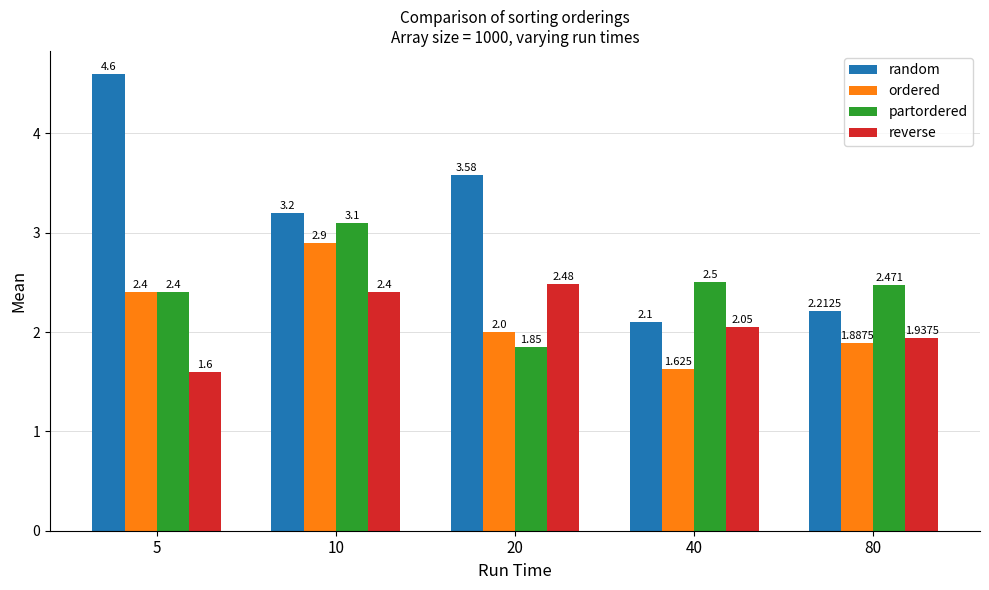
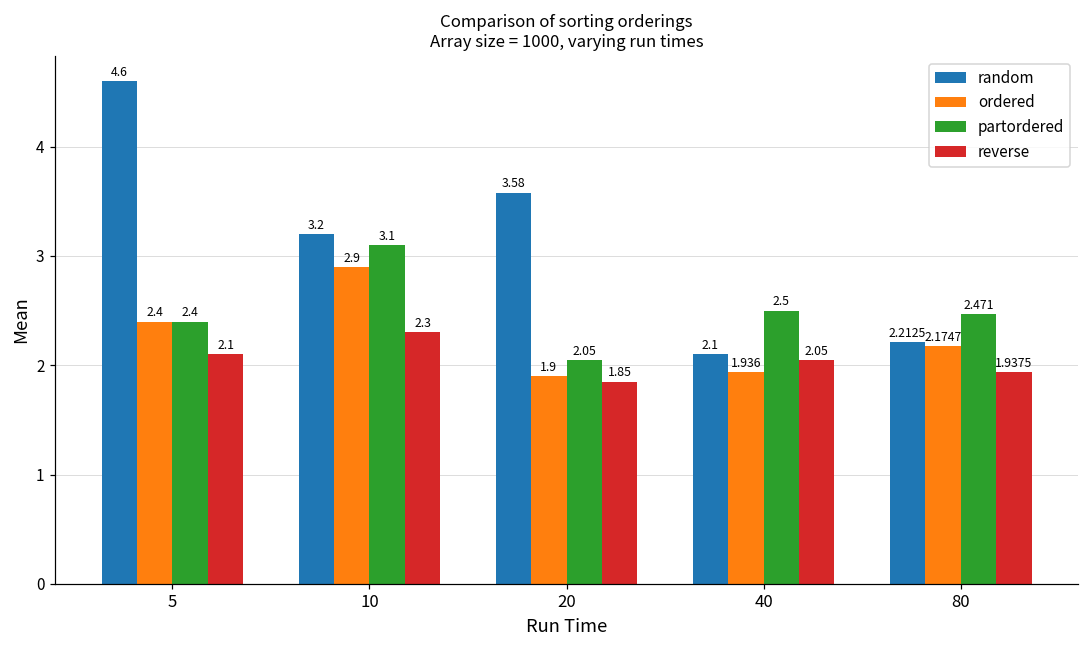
reverse, 5: 1.6 -> 2.1
reverse, 10: 2.4 -> 2.3
ordered, 20: 2.0 -> 1.9
partordered, 20: 1.85 -> 2.05
reverse, 20: 2.48 -> 1.85
ordered, 40: 1.625 -> 1.936
ordered, 80: 1.8875 -> 2.1747
